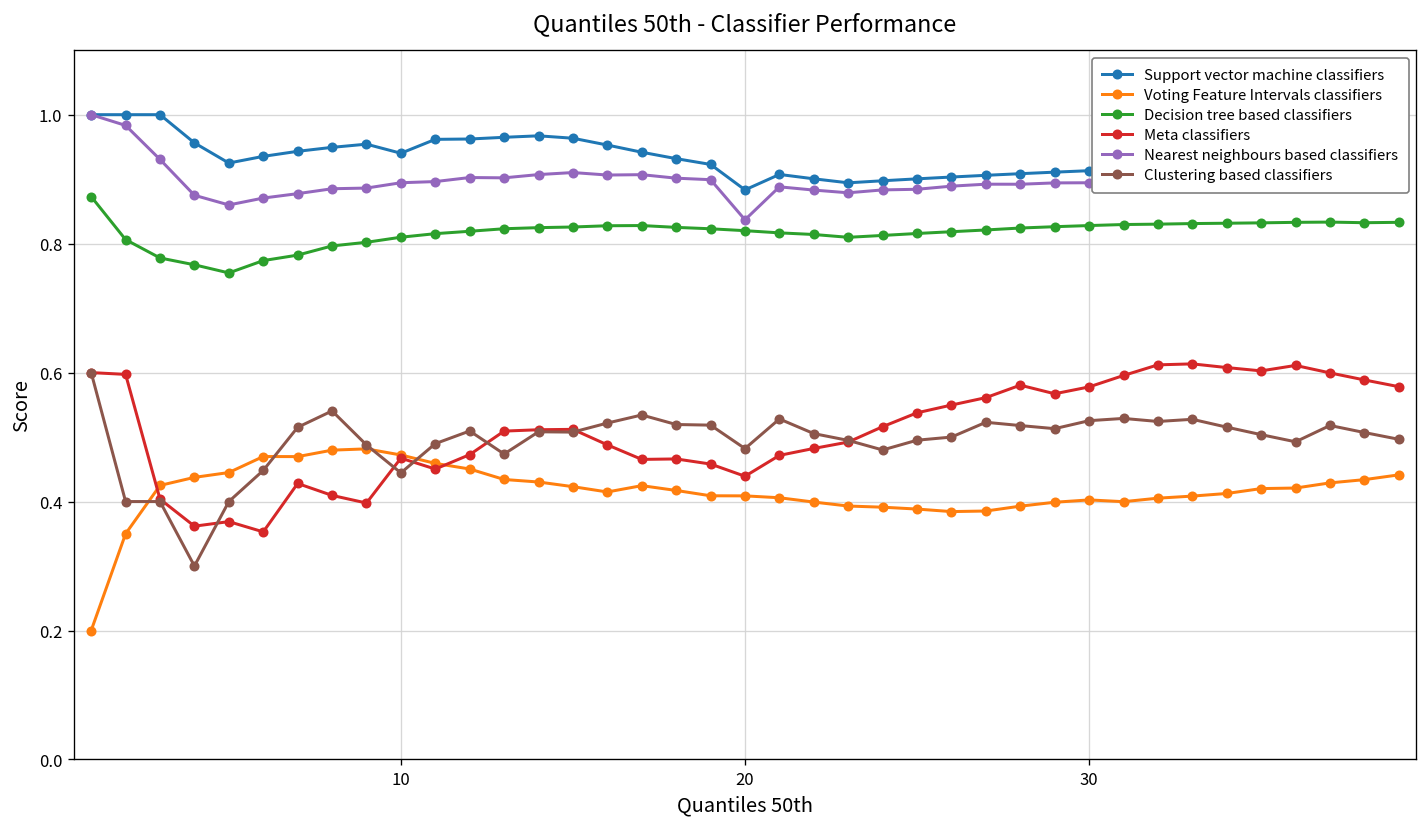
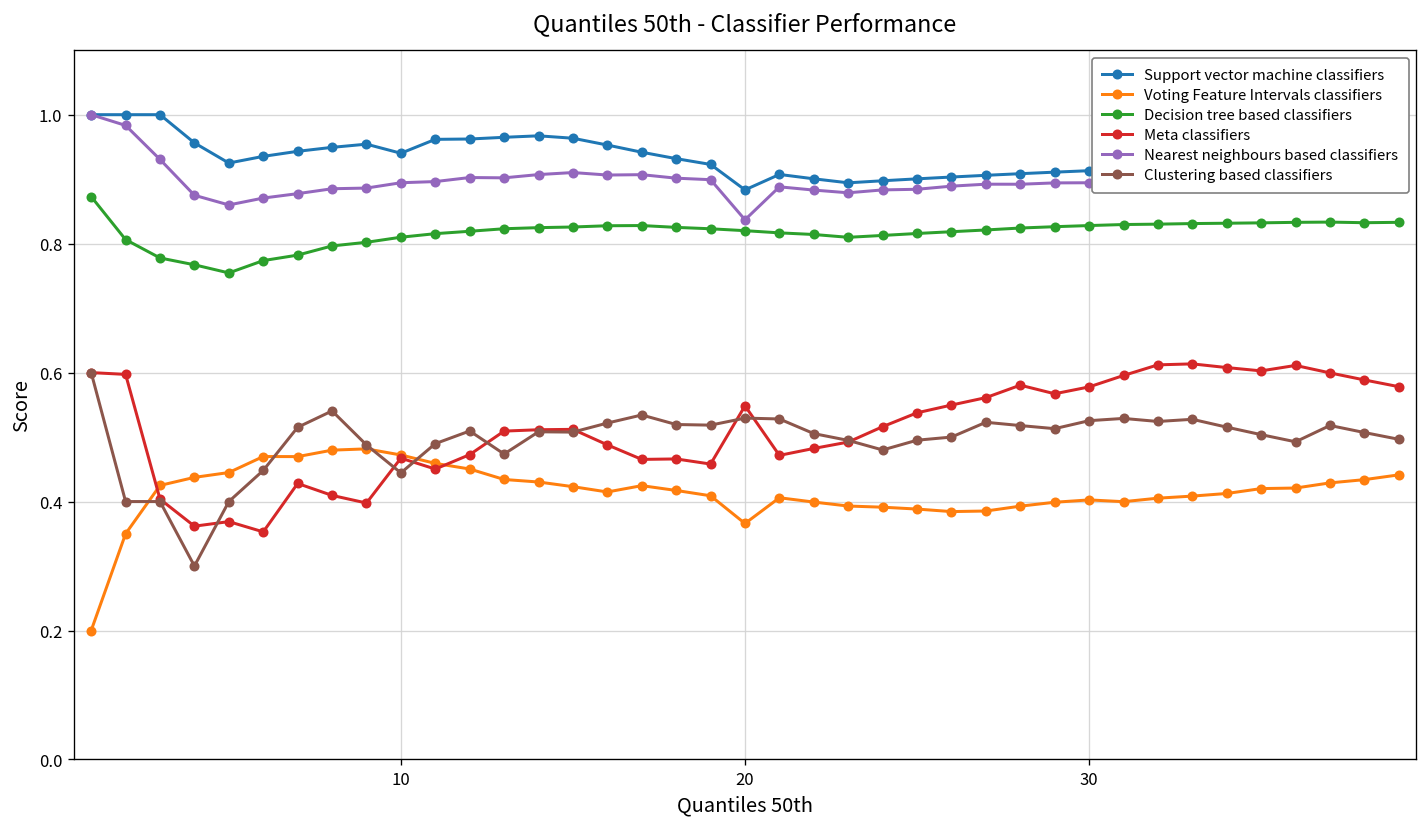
Voting Feature Intervals classifiers, 20: 0.41 -> 0.37
Meta classifiers, 20: 0.44 -> 0.55
Clustering based classifiers, 20: 0.48 -> 0.53
